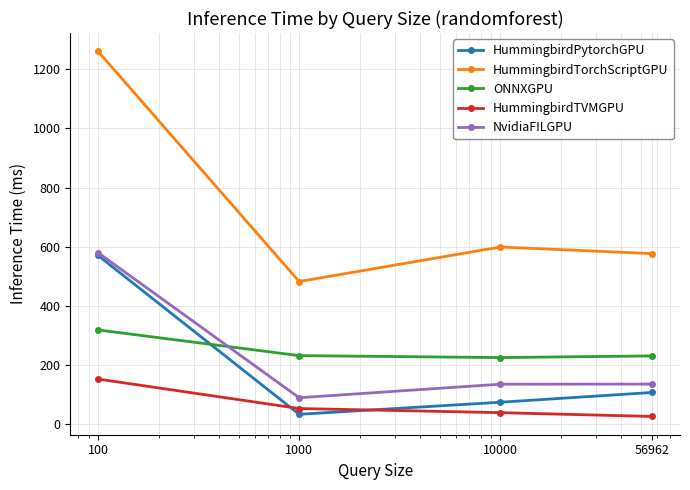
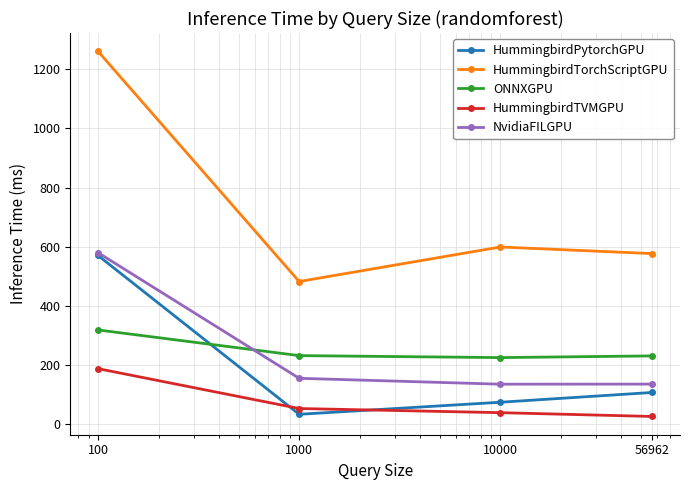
HummingbirdTVMGPU, 100: 150 -> 190
NvidiaFILGPU, 1000: 90 -> 160
